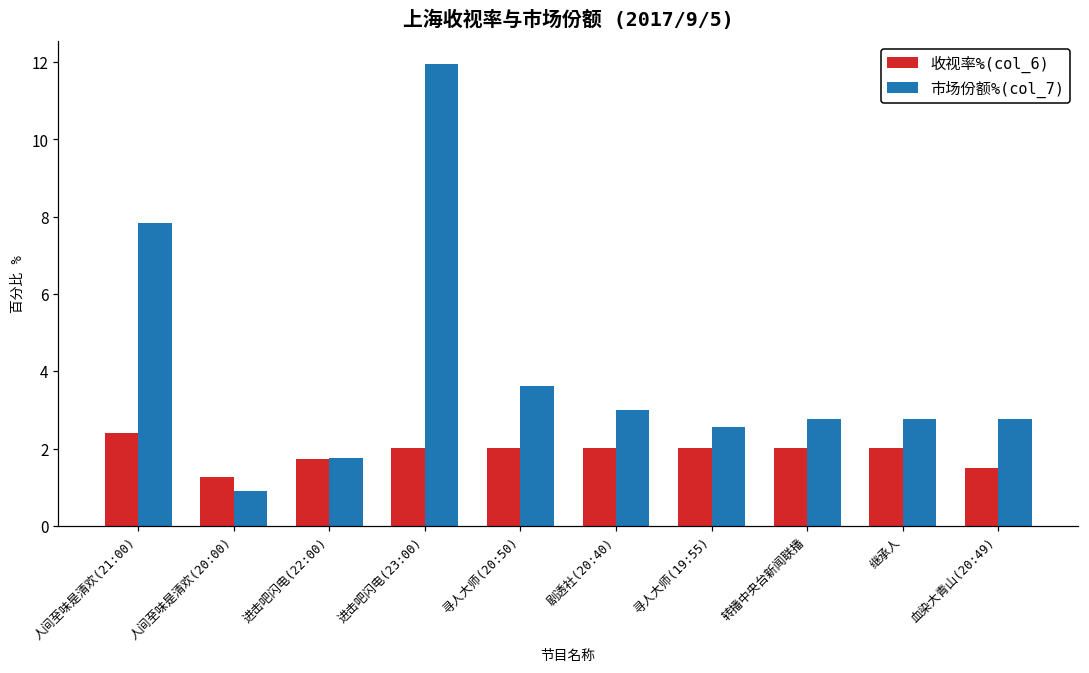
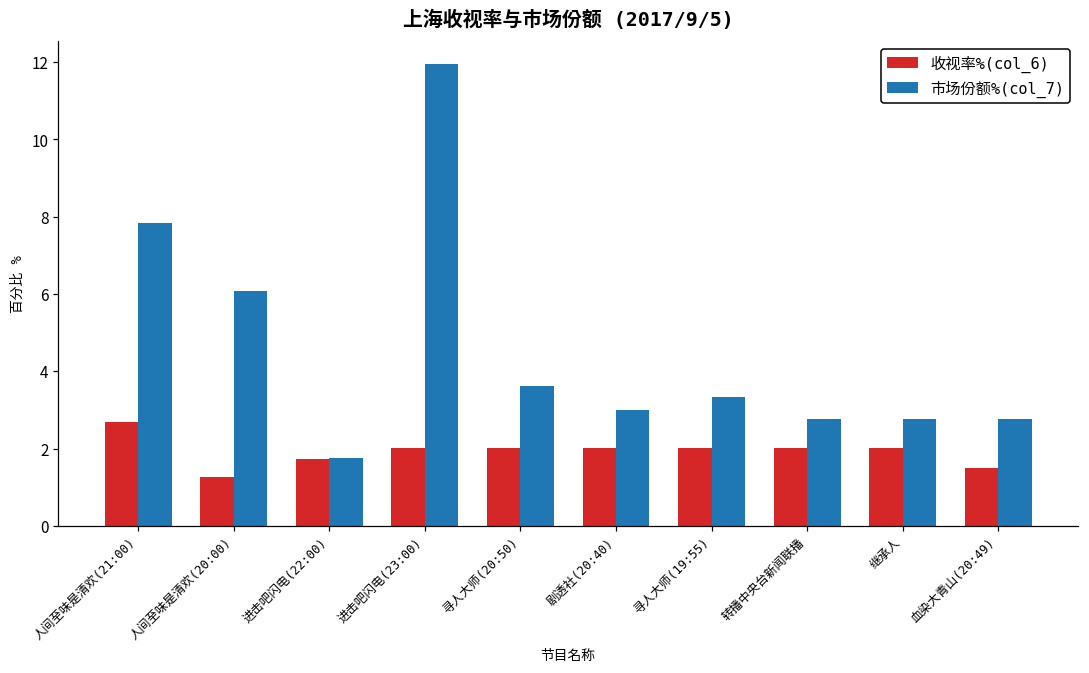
收视率%(col_6), 人间至味是清欢(21:00): 2.4 -> 2.7
市场份额%(col_7), 人间至味是清欢(20:00): 0.9 -> 6.1
市场份额%(col_7), 寻人大师(19:55): 2.6 -> 3.3
